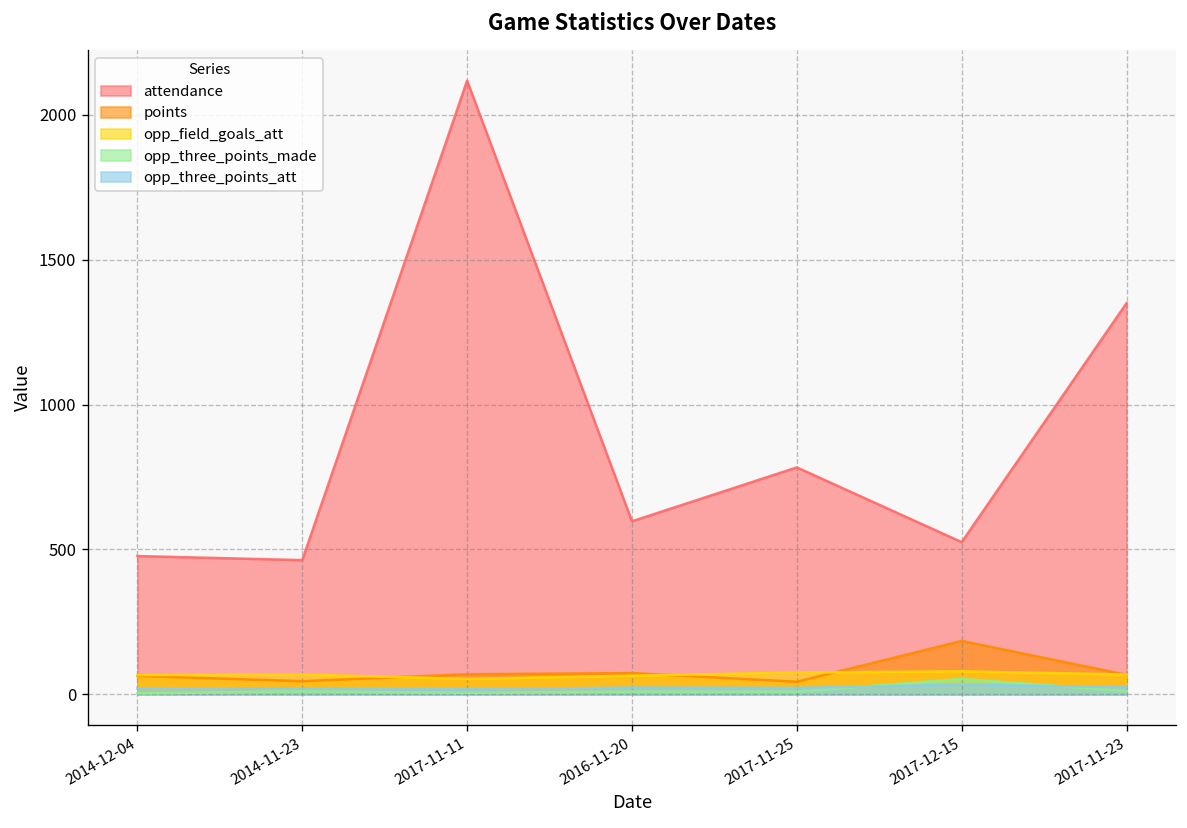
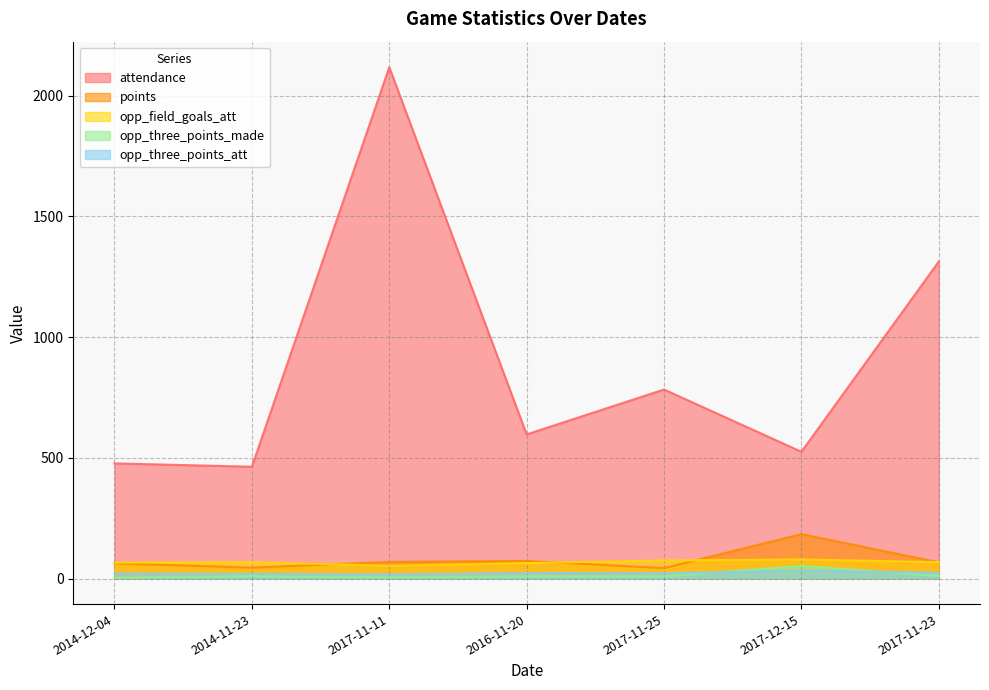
attendance, 2017-11-23: 1350 -> 1310
